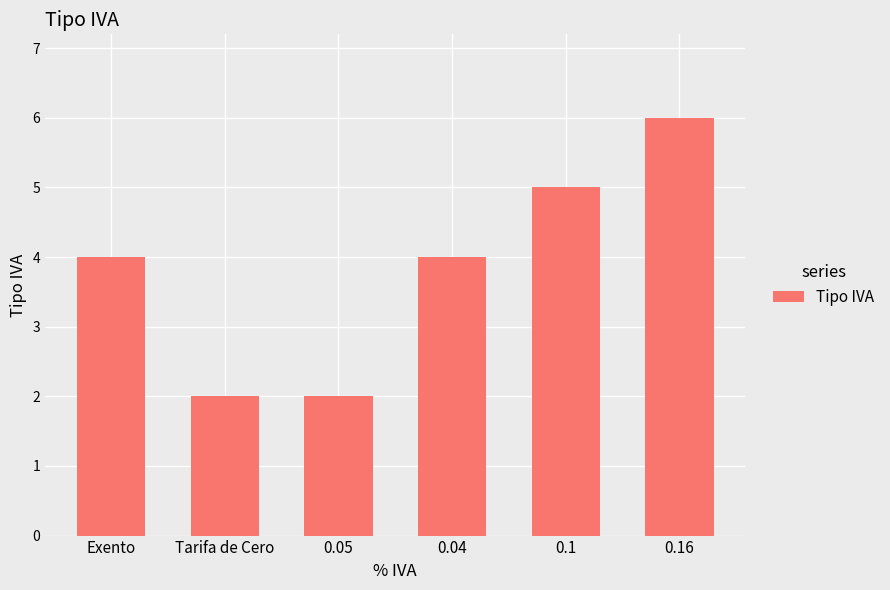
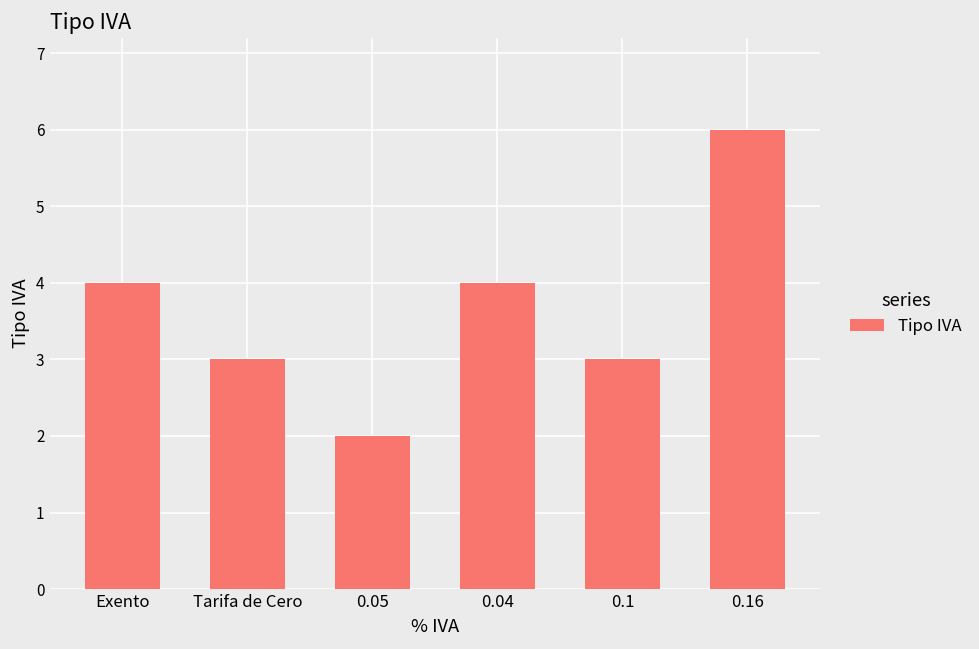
Tarifa de Cero: 2 -> 3
0.1: 5 -> 3
